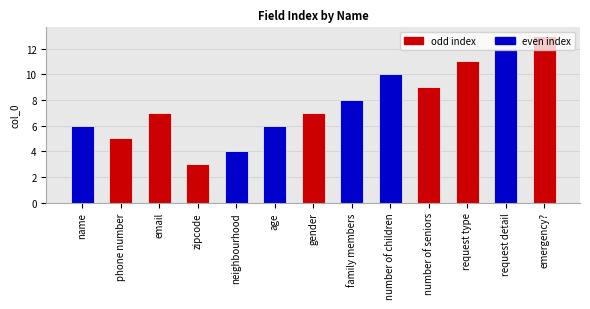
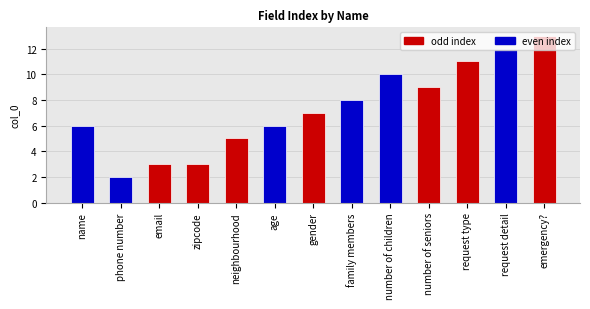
phone number: 5 -> 2
email: 7 -> 3
neighbourhood: 4 -> 5
